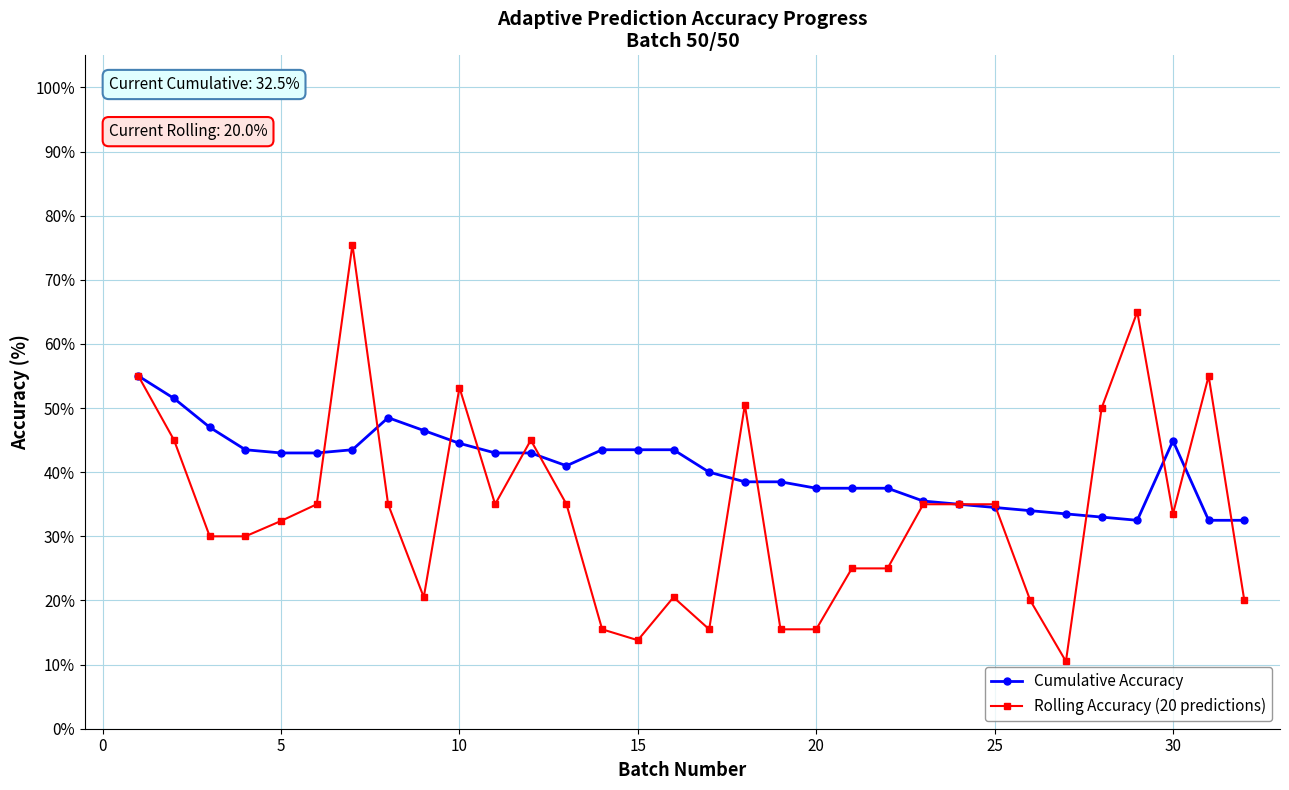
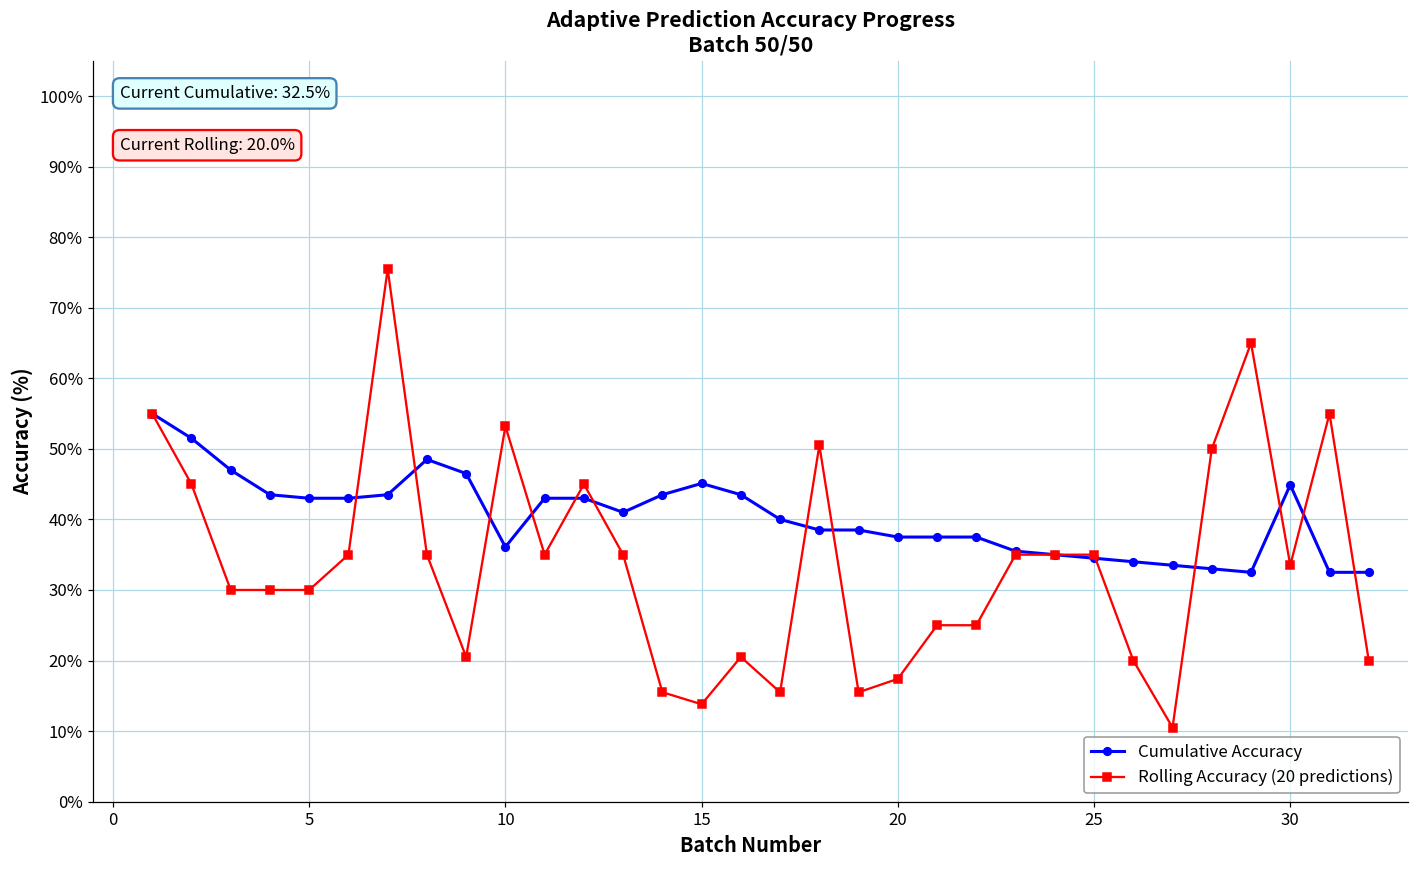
Rolling Accuracy (20 predictions), 5: 32% -> 30%
Cumulative Accuracy, 10: 45% -> 36%
Cumulative Accuracy, 15: 44% -> 45%
Rolling Accuracy (20 predictions), 20: 16% -> 17%
